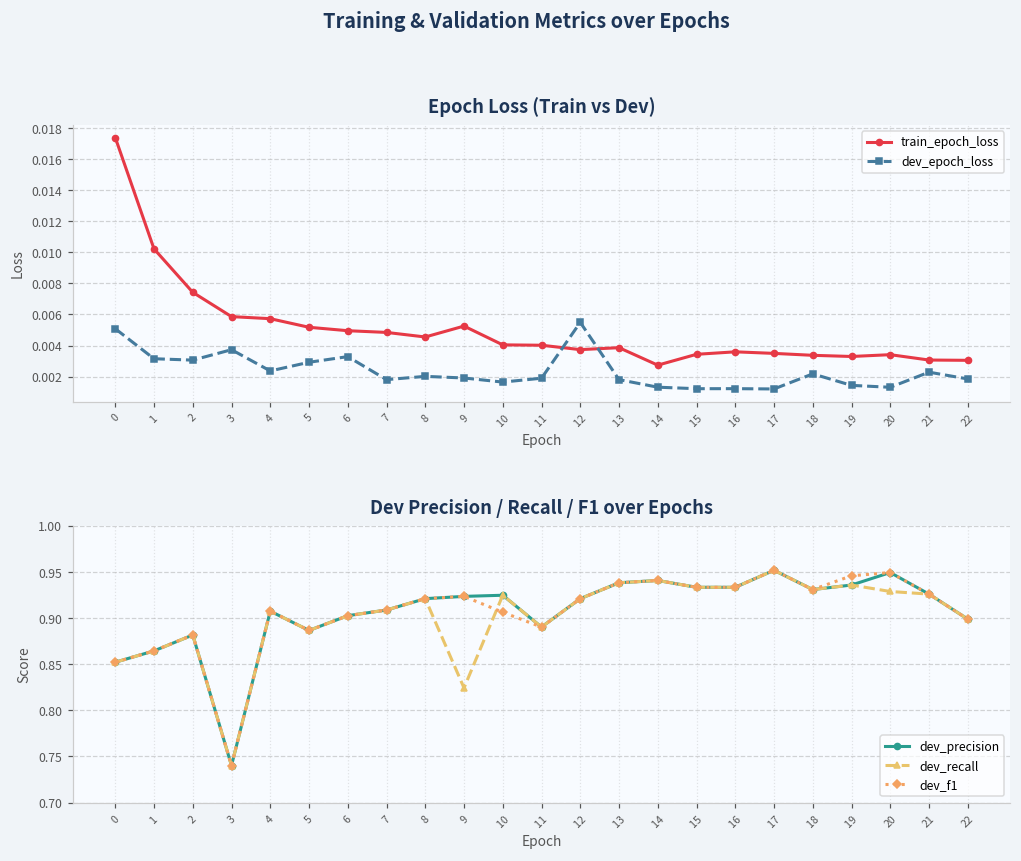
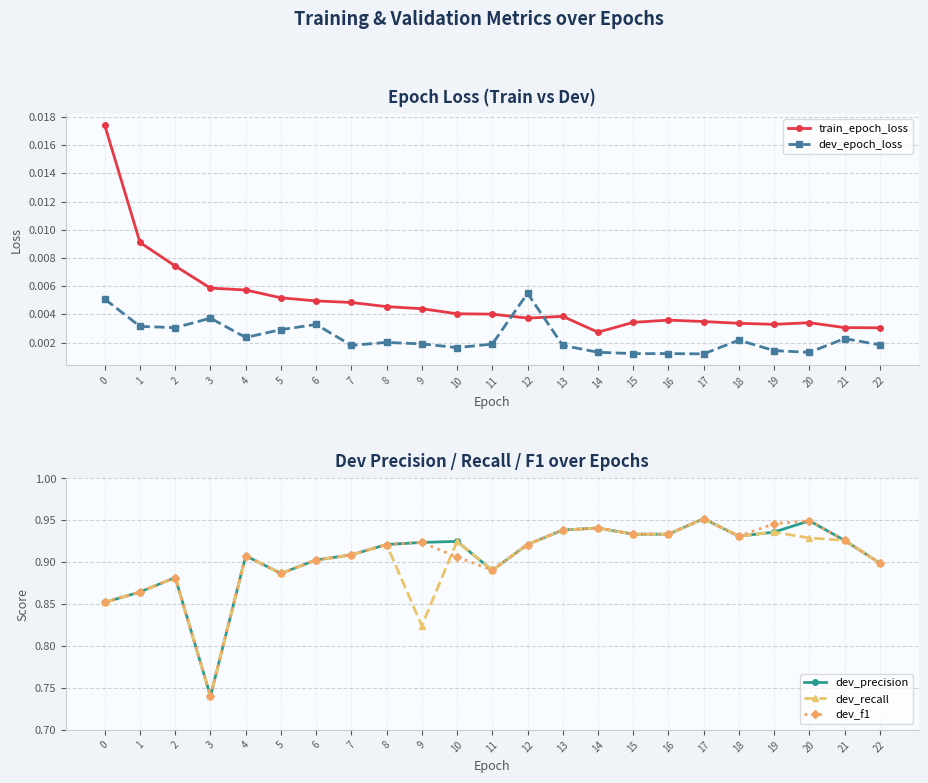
Epoch Loss (Train vs Dev), train_epoch_loss, 1: 0.0102 -> 0.0091
Epoch Loss (Train vs Dev), train_epoch_loss, 9: 0.0053 -> 0.0044
